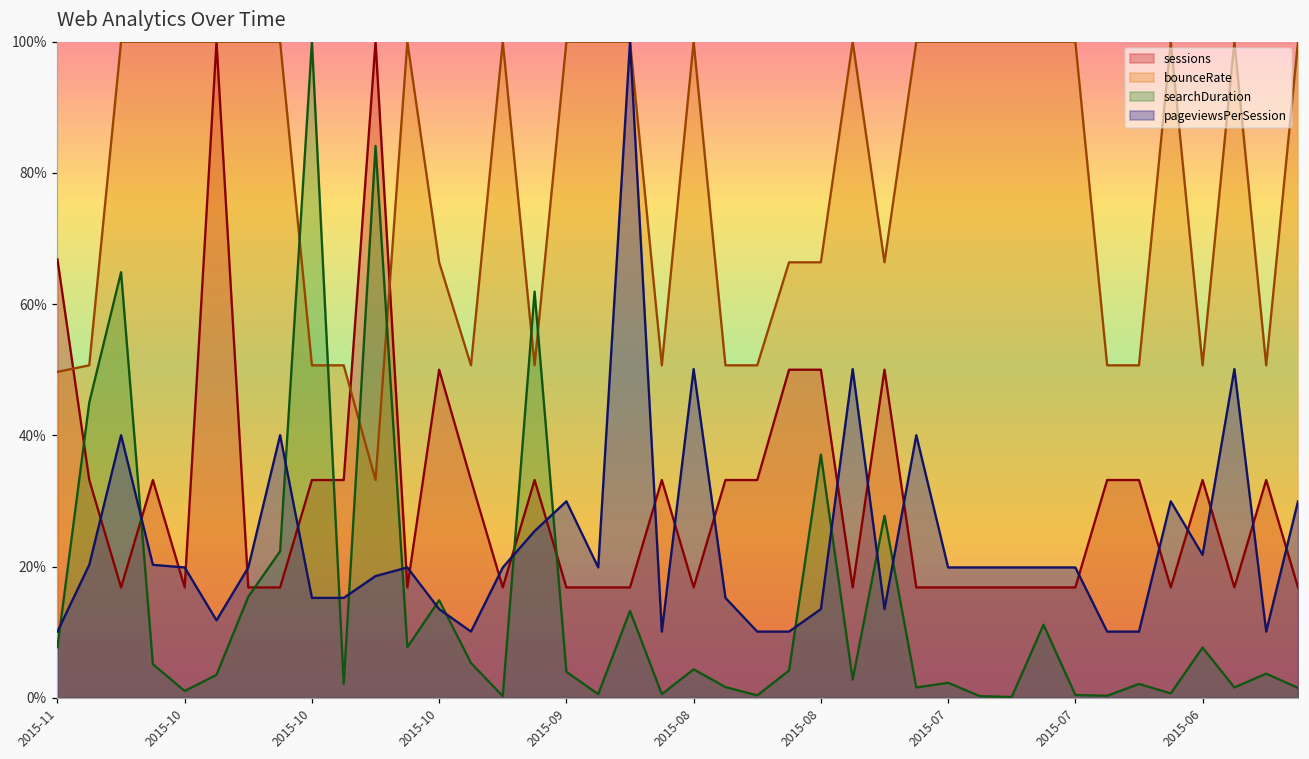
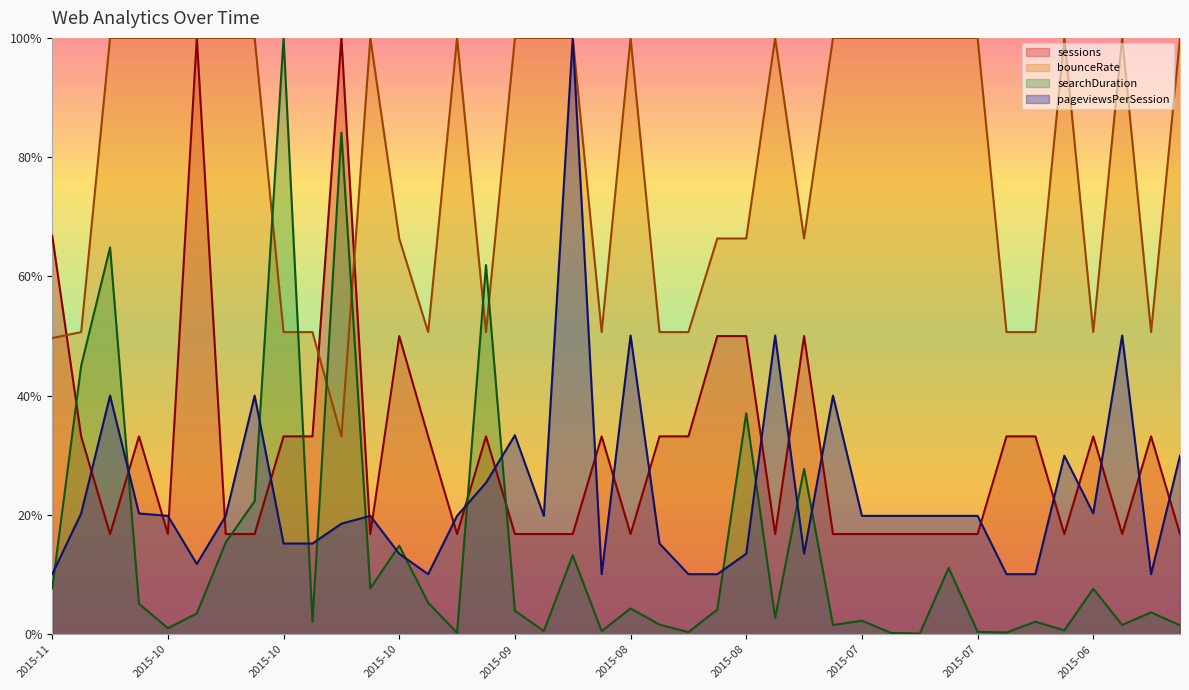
pageviewsPerSession, 2015-09: 30% -> 33%
pageviewsPerSession, 2015-06: 22% -> 20%
